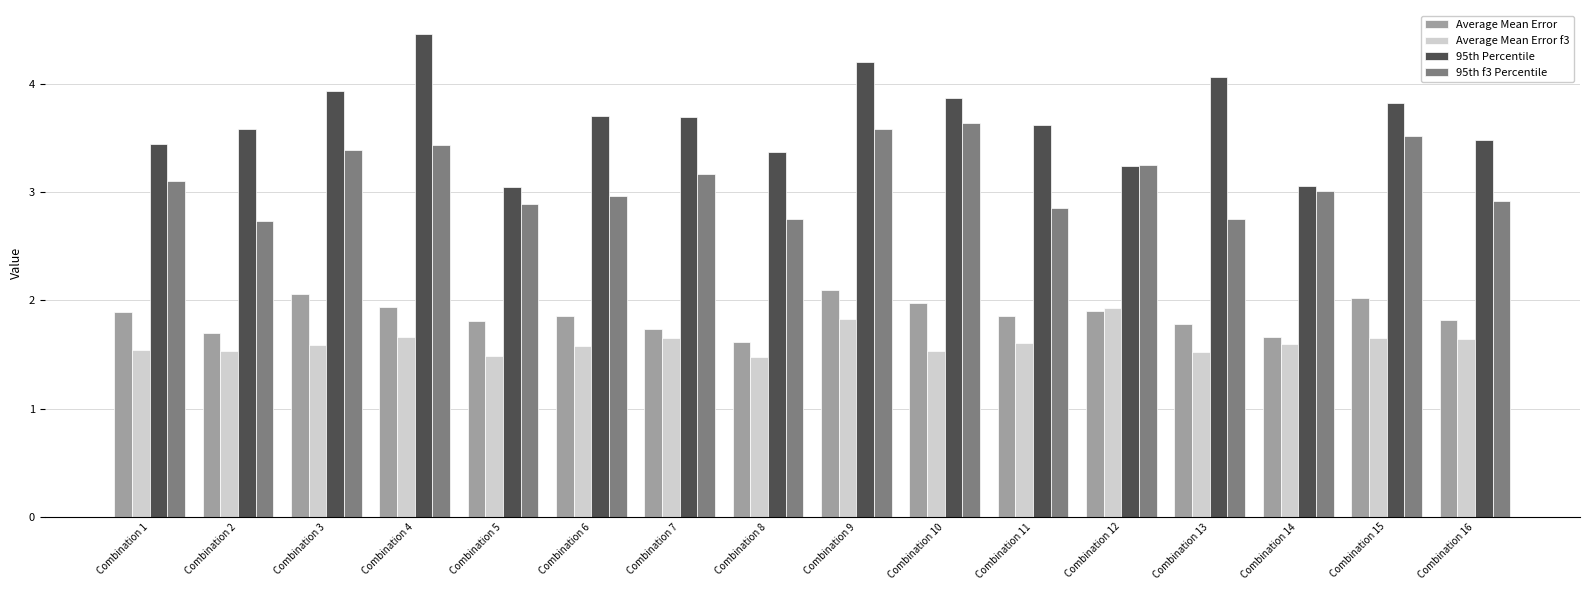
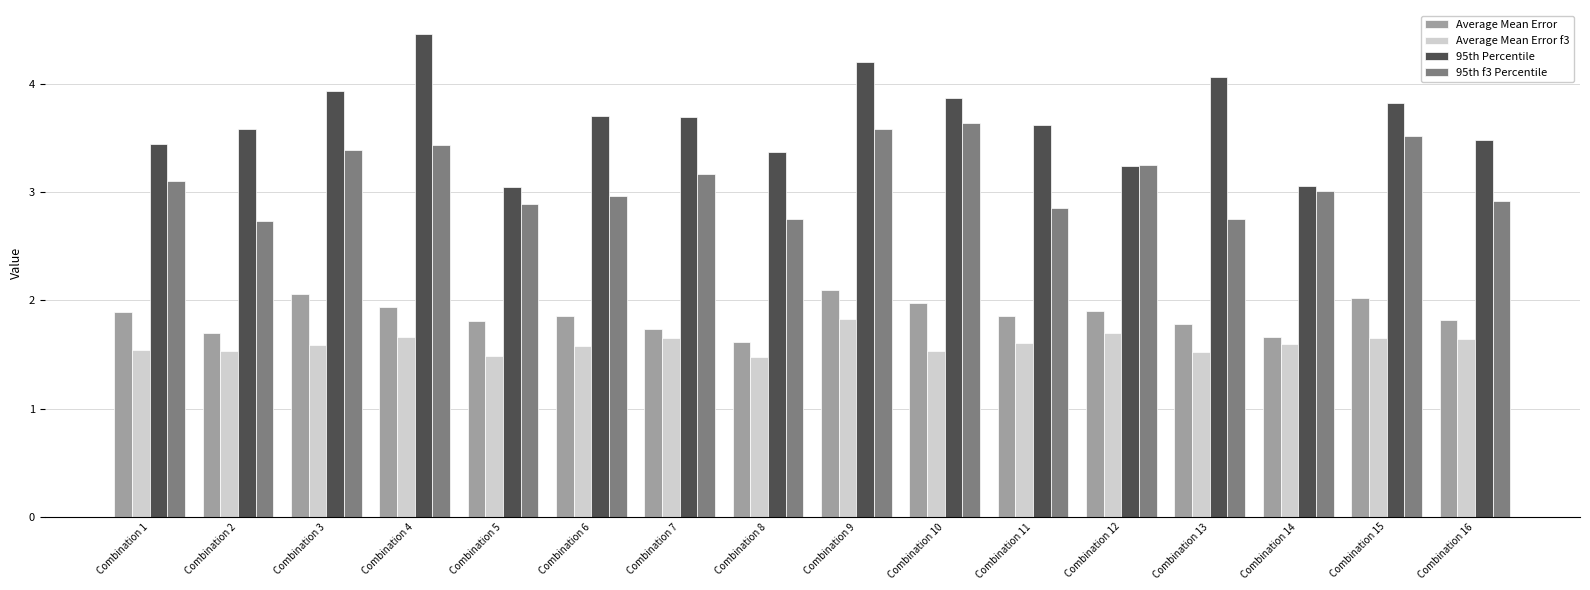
Average Mean Error f3, Combination 12: 1.93 -> 1.70
